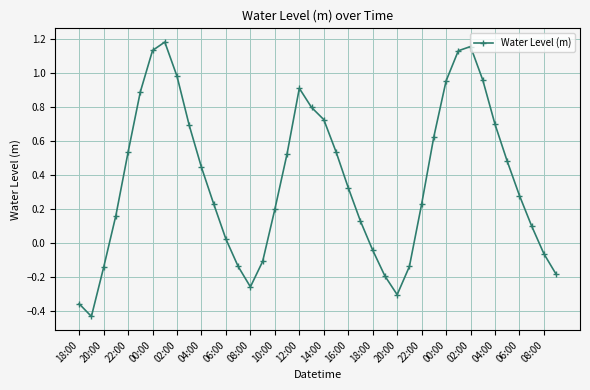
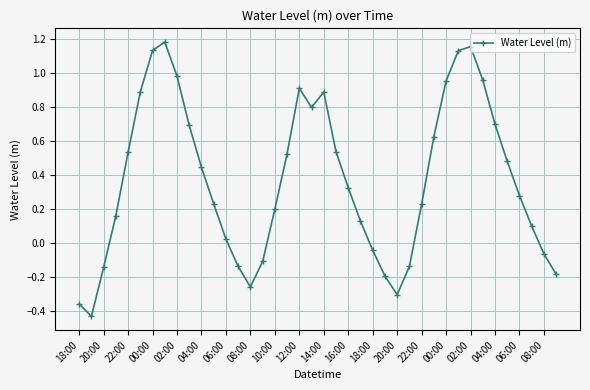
14:00: 0.73 -> 0.89
